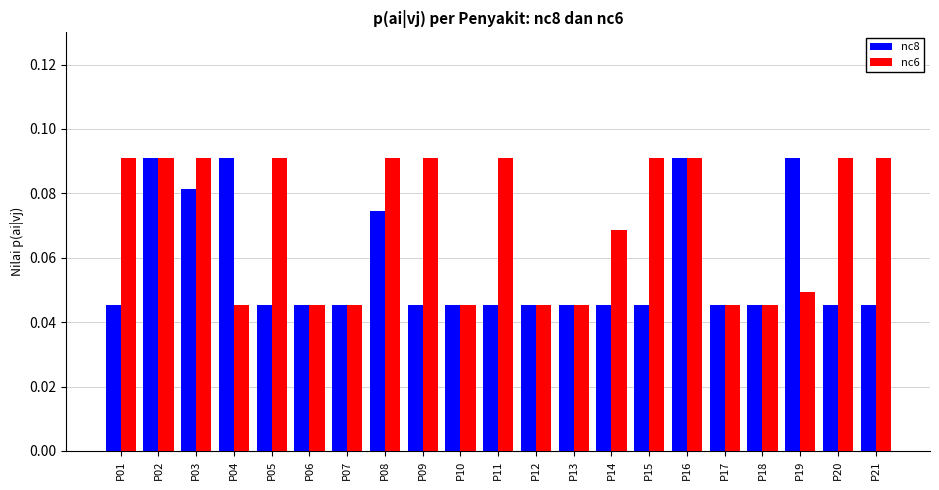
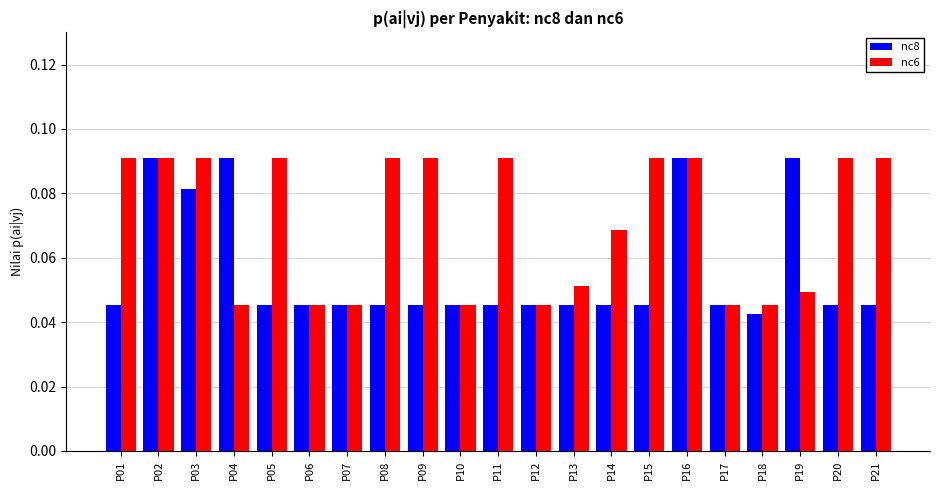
nc8, P08: 0.075 -> 0.045
nc6, P13: 0.045 -> 0.051
nc8, P18: 0.045 -> 0.043
